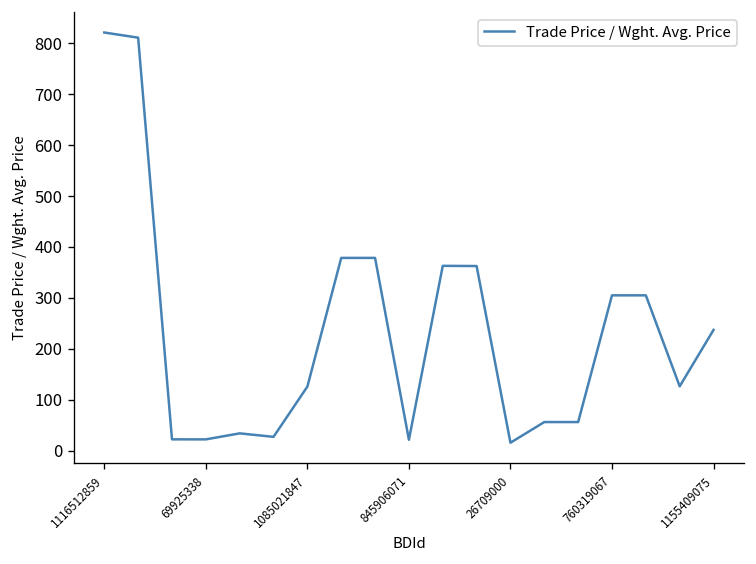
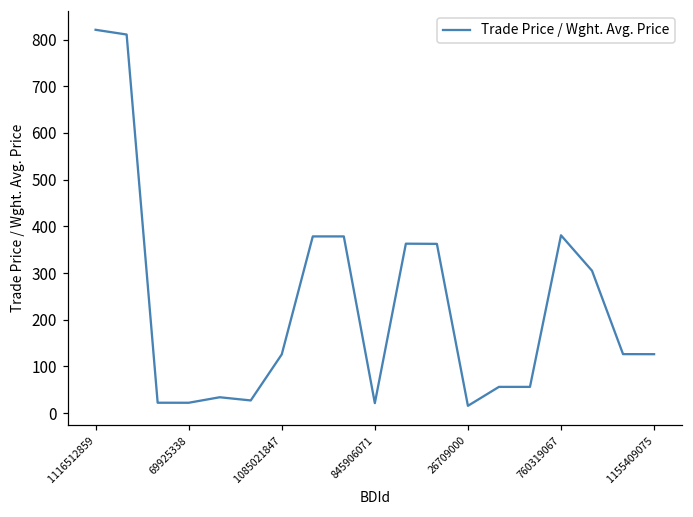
760319067: 310 -> 380
1155409075: 240 -> 130
